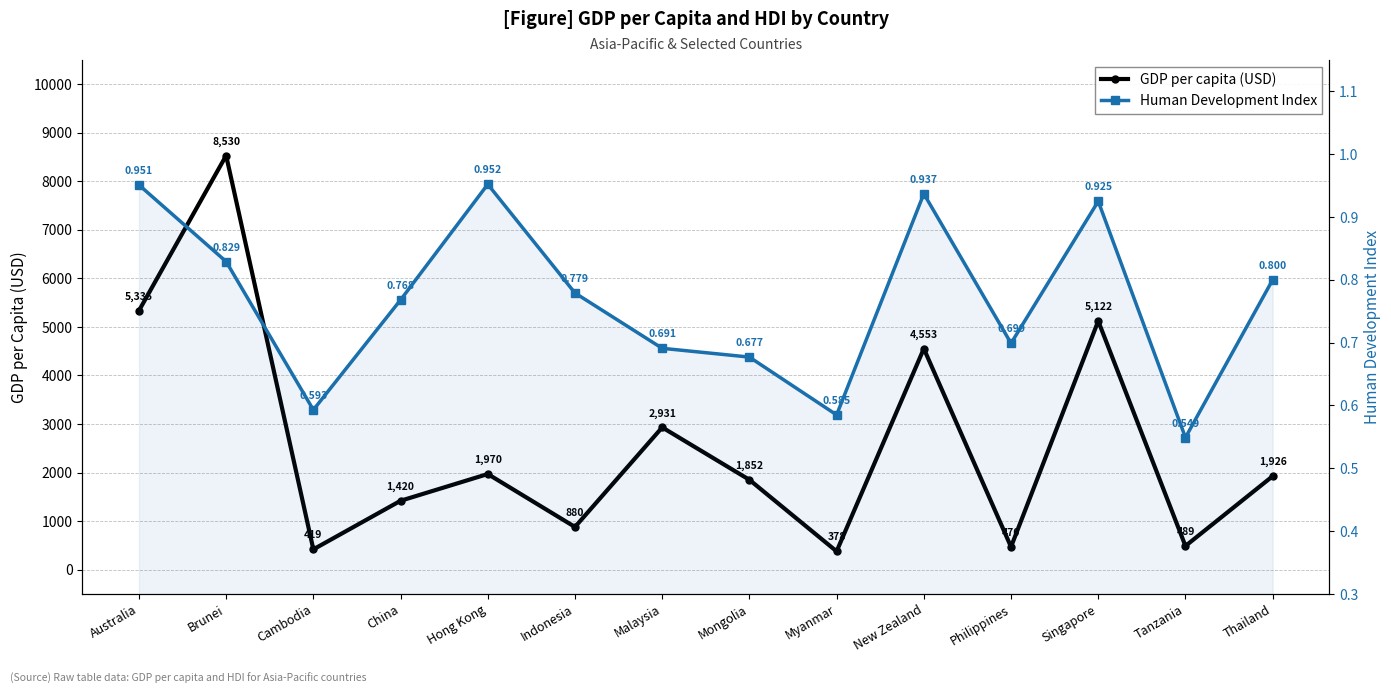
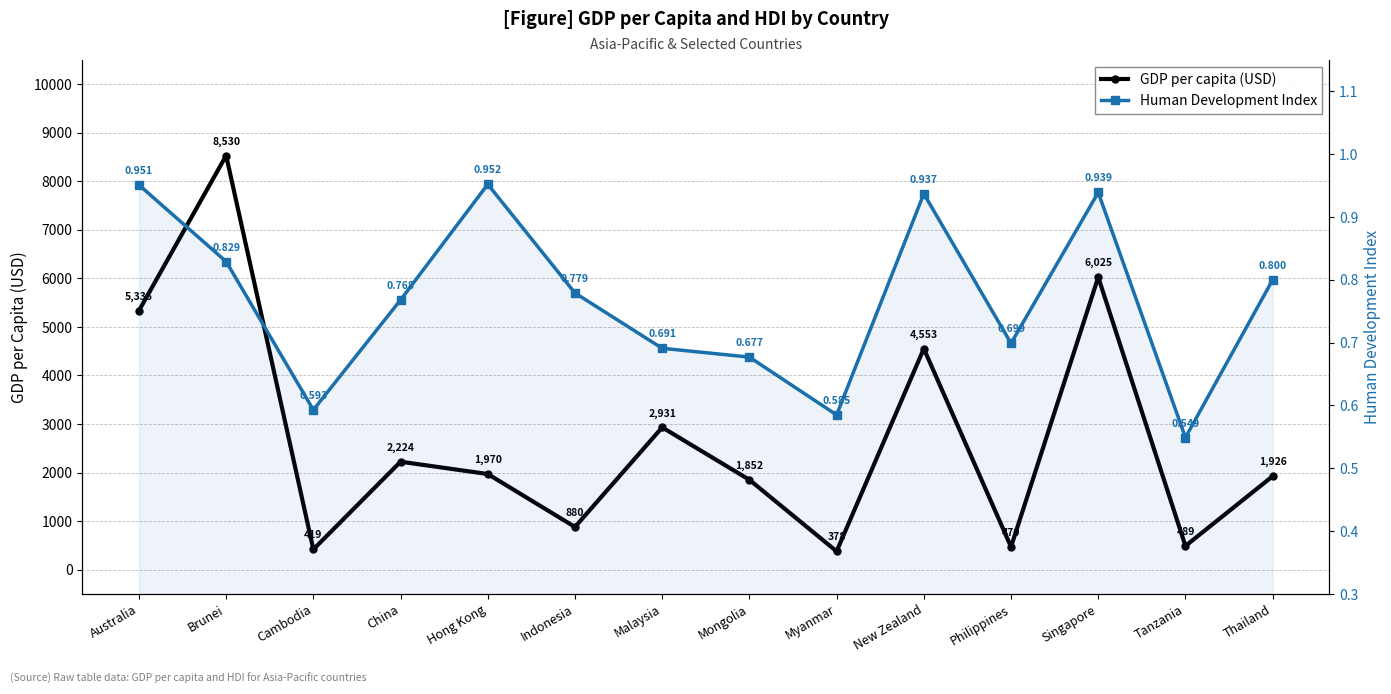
GDP per capita (USD), China: 1,420 -> 2,224
GDP per capita (USD), Singapore: 5,122 -> 6,025
Human Development Index, Singapore: 0.925 -> 0.939
